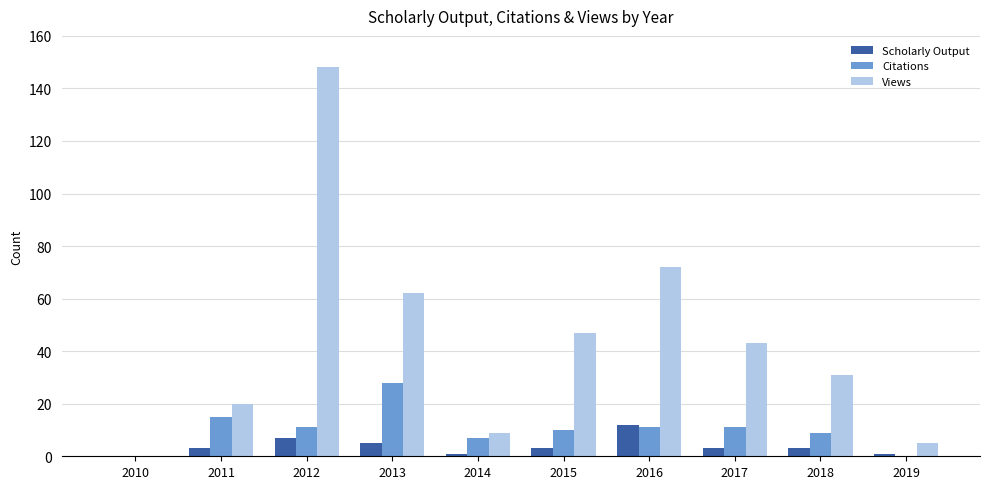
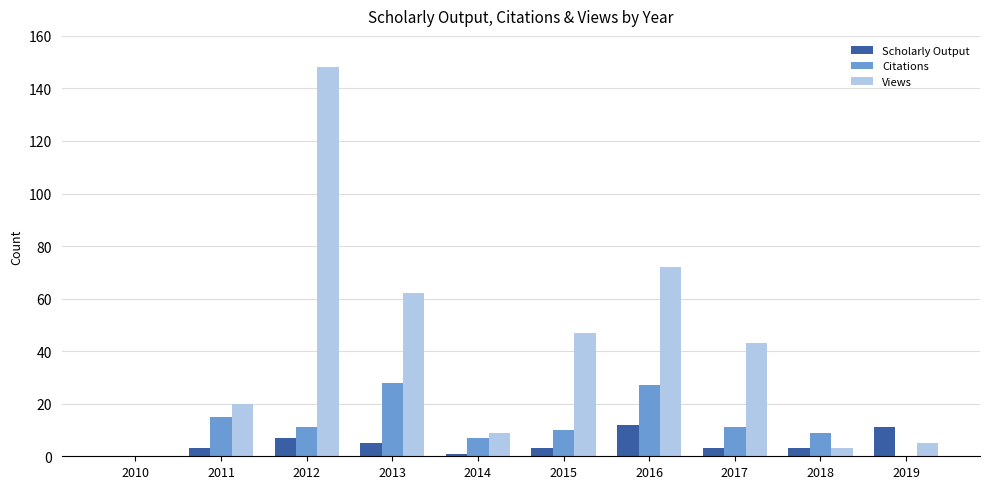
Citations, 2016: 11 -> 27
Views, 2018: 31 -> 3
Scholarly Output, 2019: 1 -> 11
